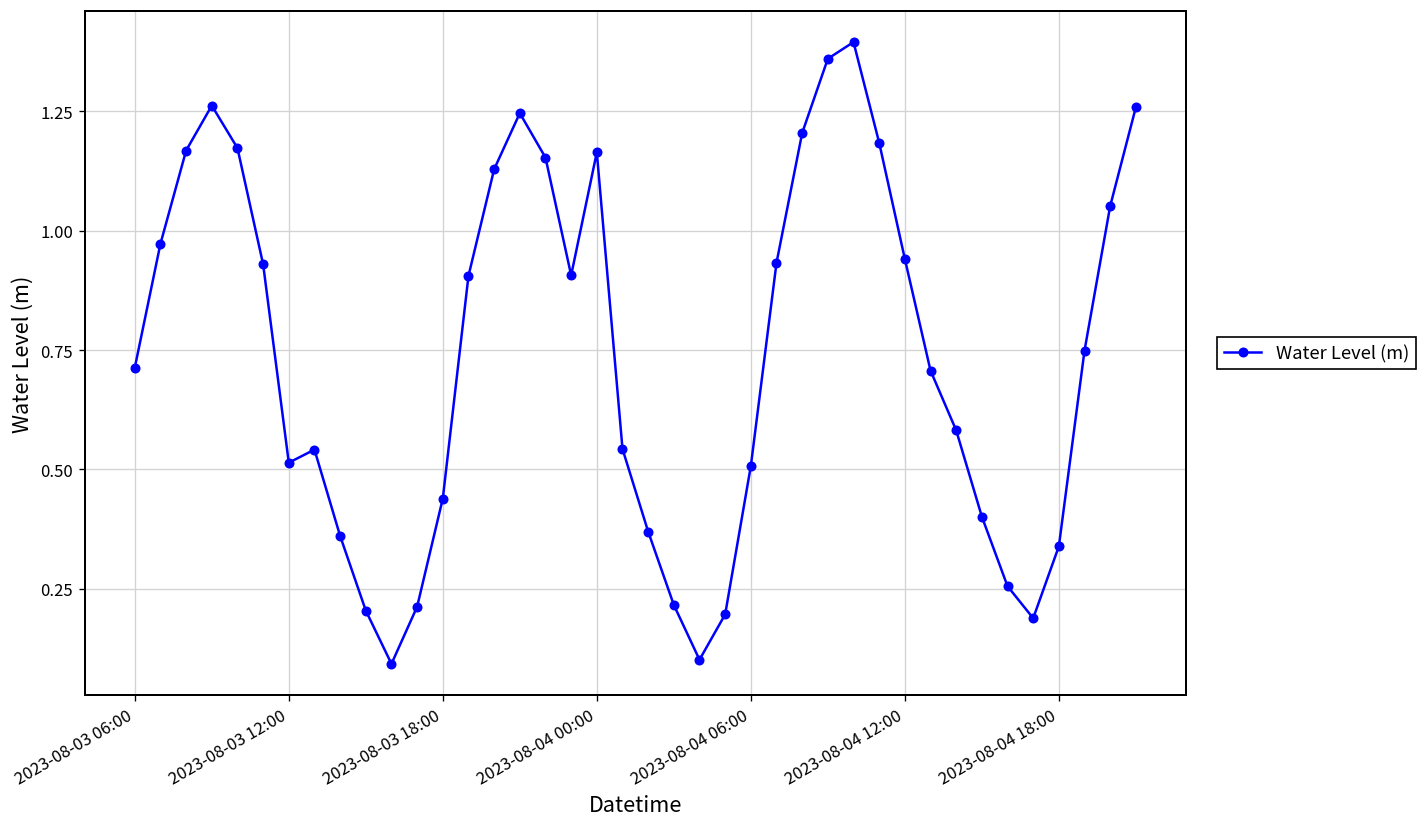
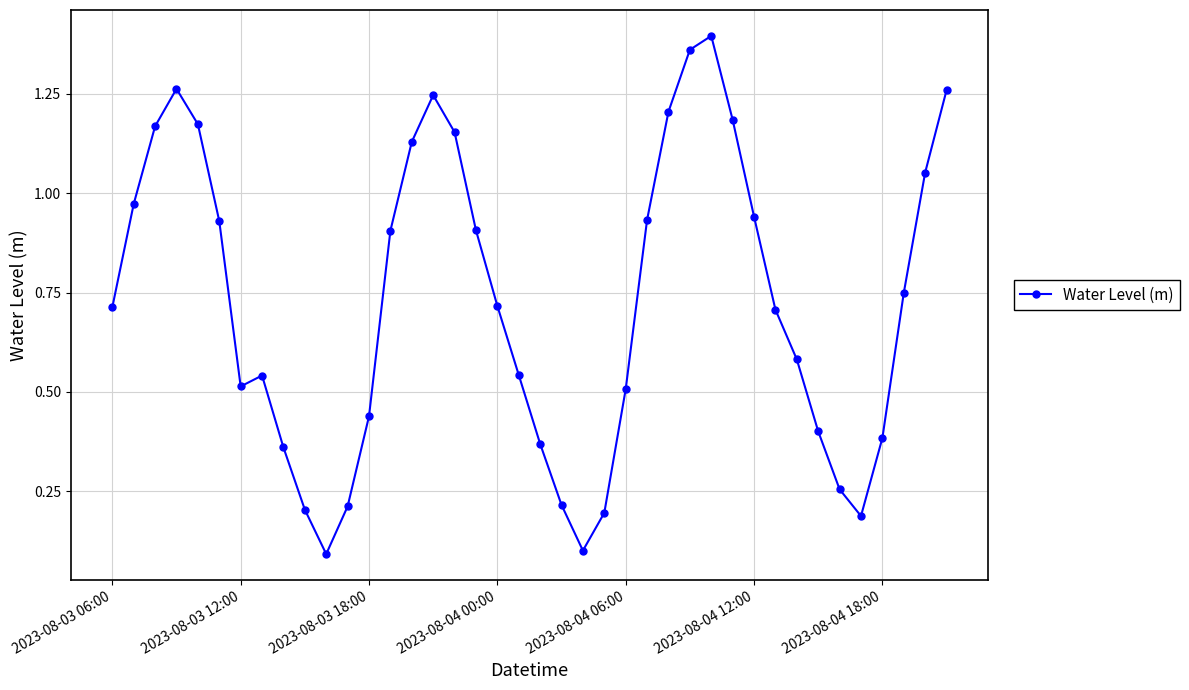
2023-08-04 00:00: 1.16 -> 0.72
2023-08-04 18:00: 0.34 -> 0.38
